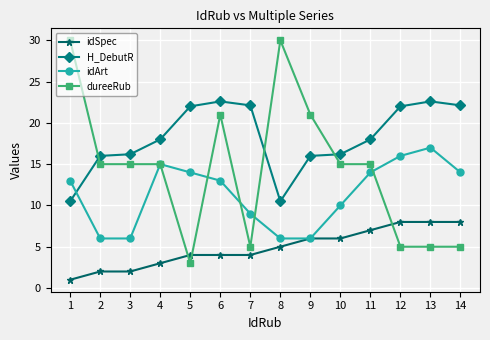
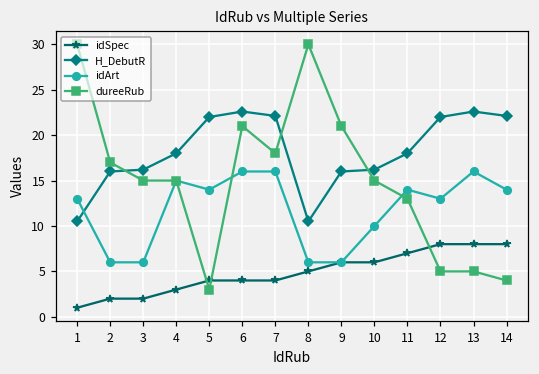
dureeRub, 2: 15 -> 17
idArt, 6: 13 -> 16
idArt, 7: 9 -> 16
dureeRub, 7: 5 -> 18
dureeRub, 11: 15 -> 13
idArt, 12: 16 -> 13
idArt, 13: 17 -> 16
dureeRub, 14: 5 -> 4
